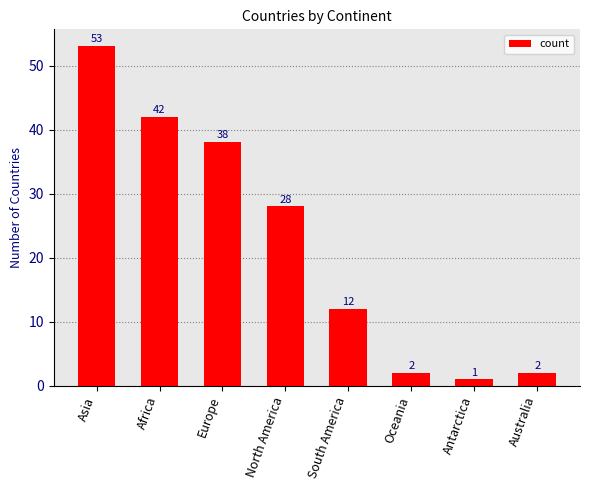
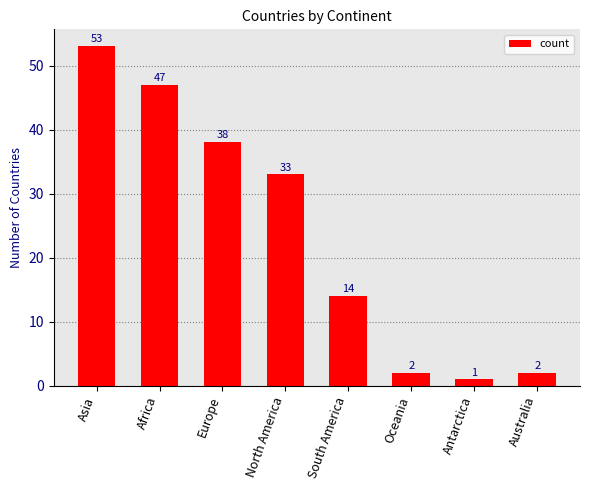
Africa: 42 -> 47
North America: 28 -> 33
South America: 12 -> 14
